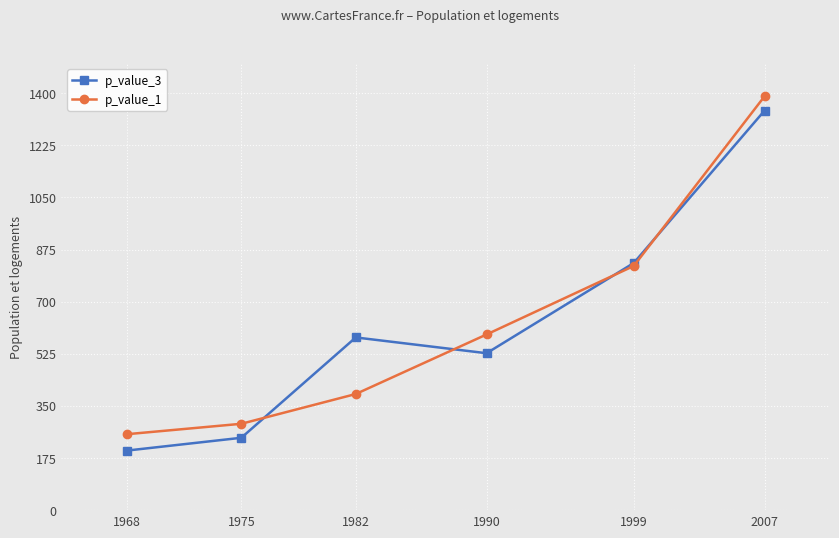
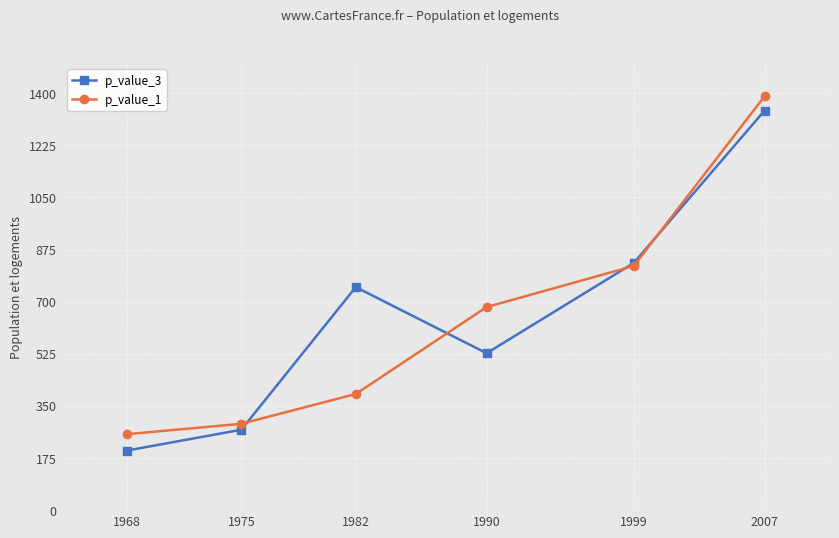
p_value_3, 1975: 240 -> 270
p_value_3, 1982: 580 -> 750
p_value_1, 1990: 590 -> 680
